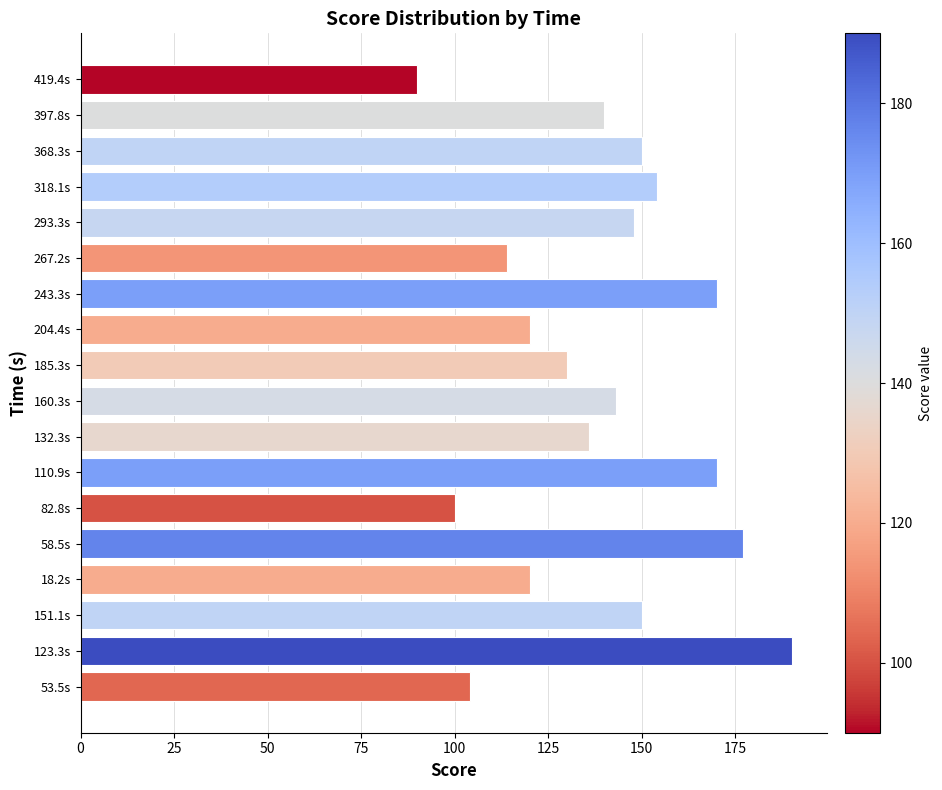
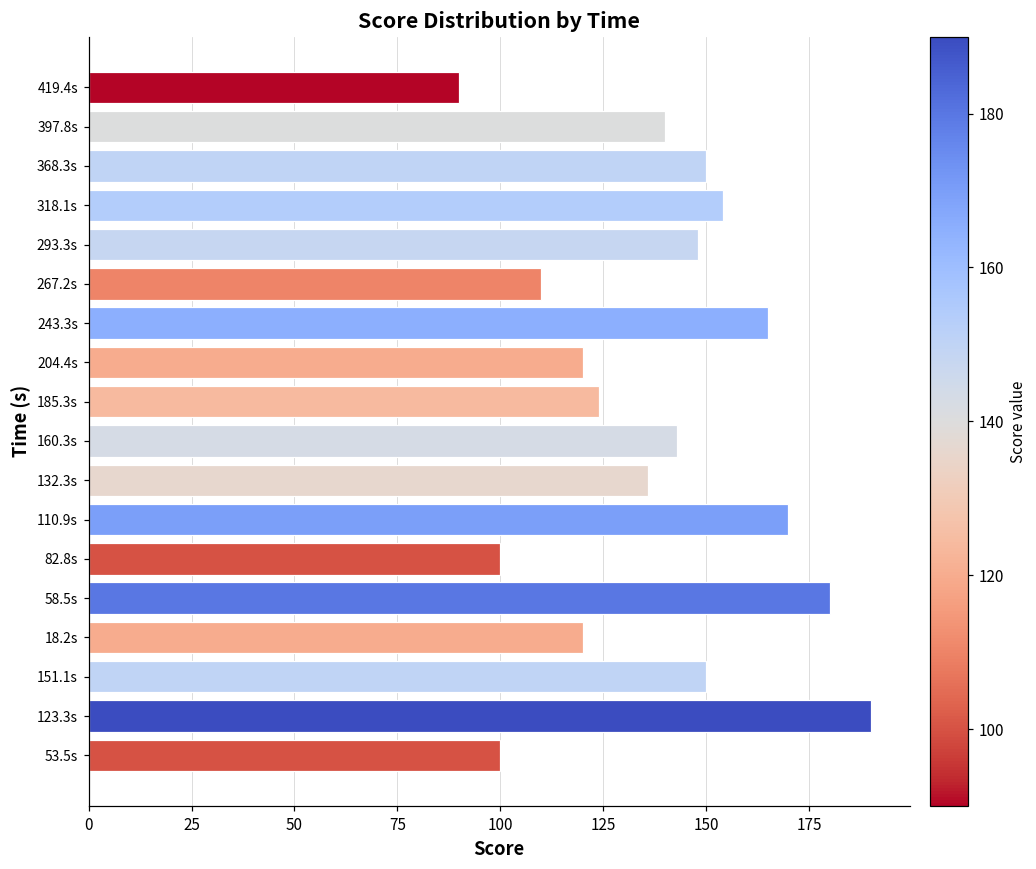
267.2s: 114 -> 110
243.3s: 170 -> 165
185.3s: 130 -> 124
58.5s: 177 -> 180
53.5s: 104 -> 100
